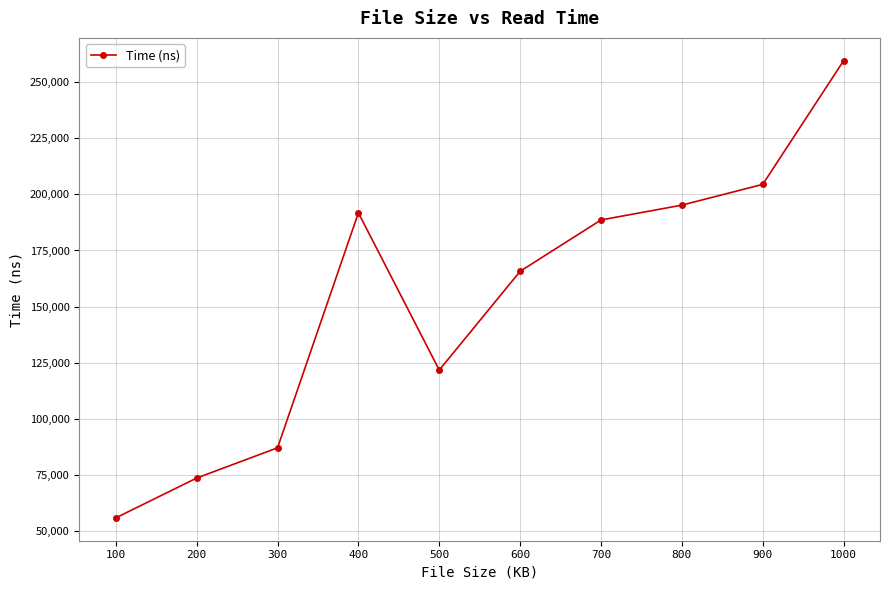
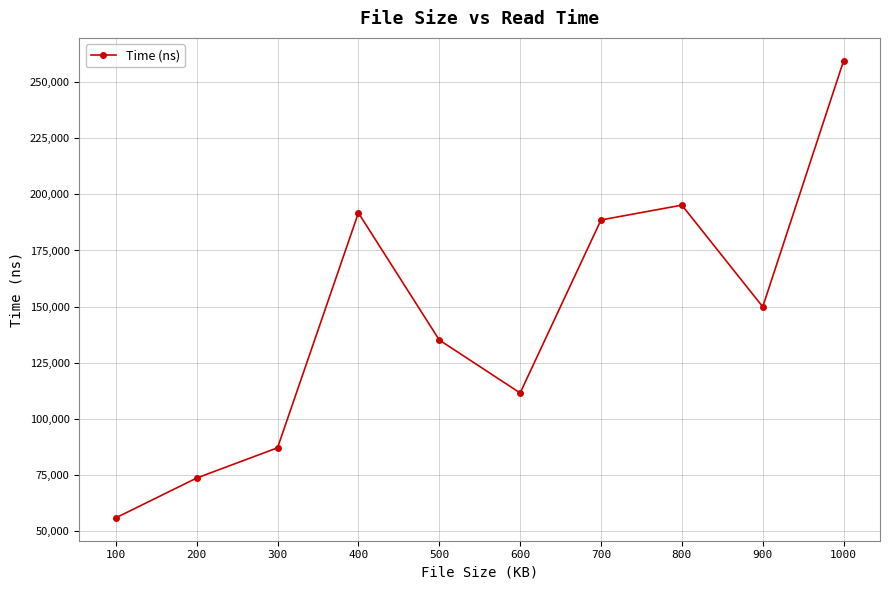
500: 122,000 -> 135,000
600: 166,000 -> 112,000
900: 204,000 -> 150,000
